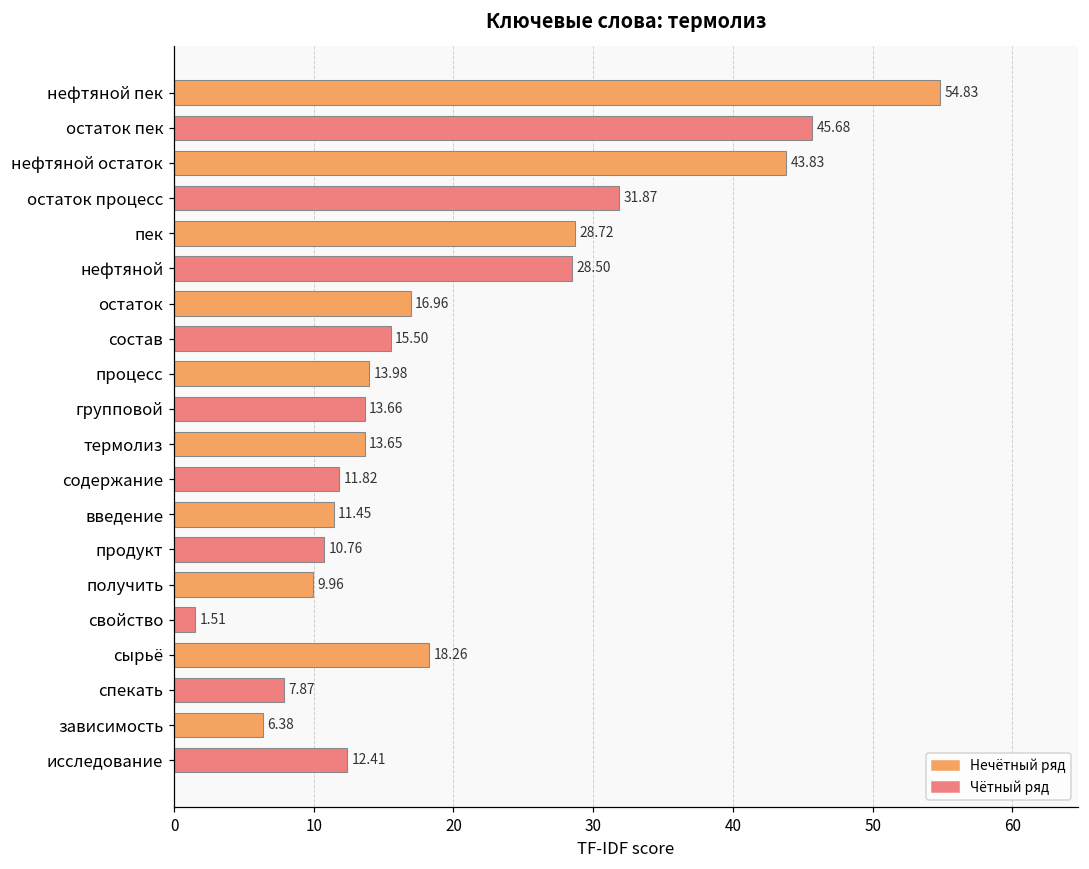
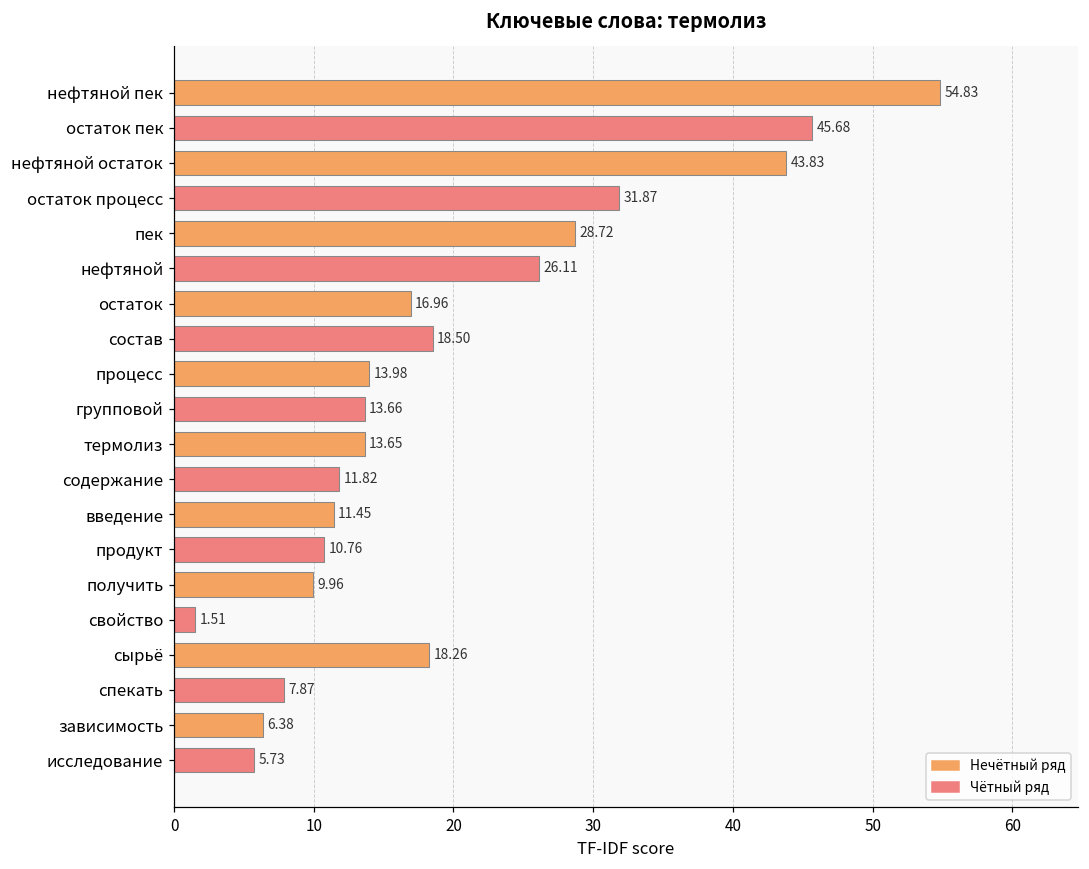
нефтяной: 28.50 -> 26.11
состав: 15.50 -> 18.50
исследование: 12.41 -> 5.73
